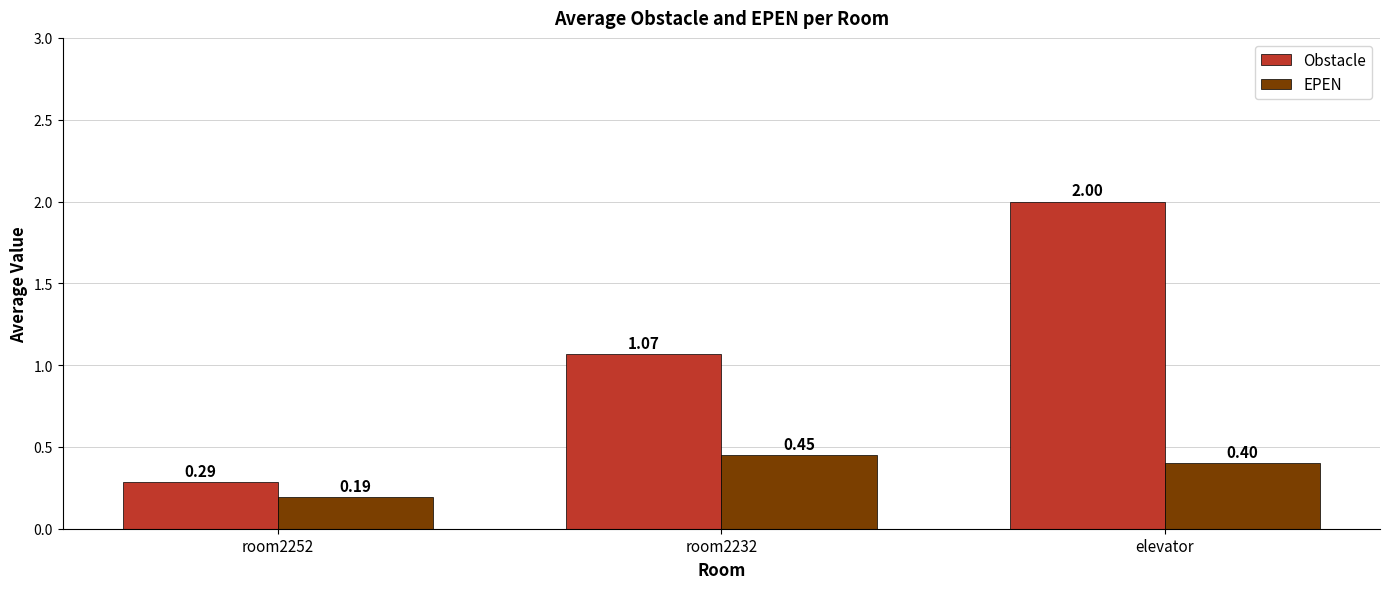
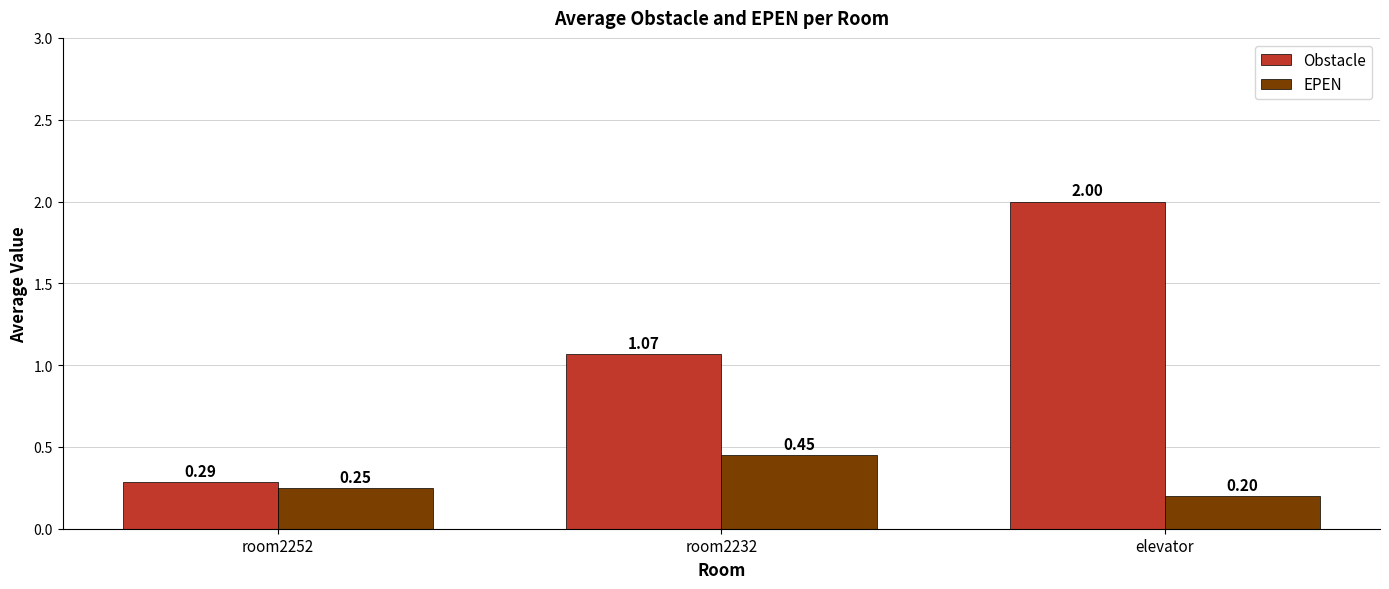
EPEN, room2252: 0.19 -> 0.25
EPEN, elevator: 0.40 -> 0.20
